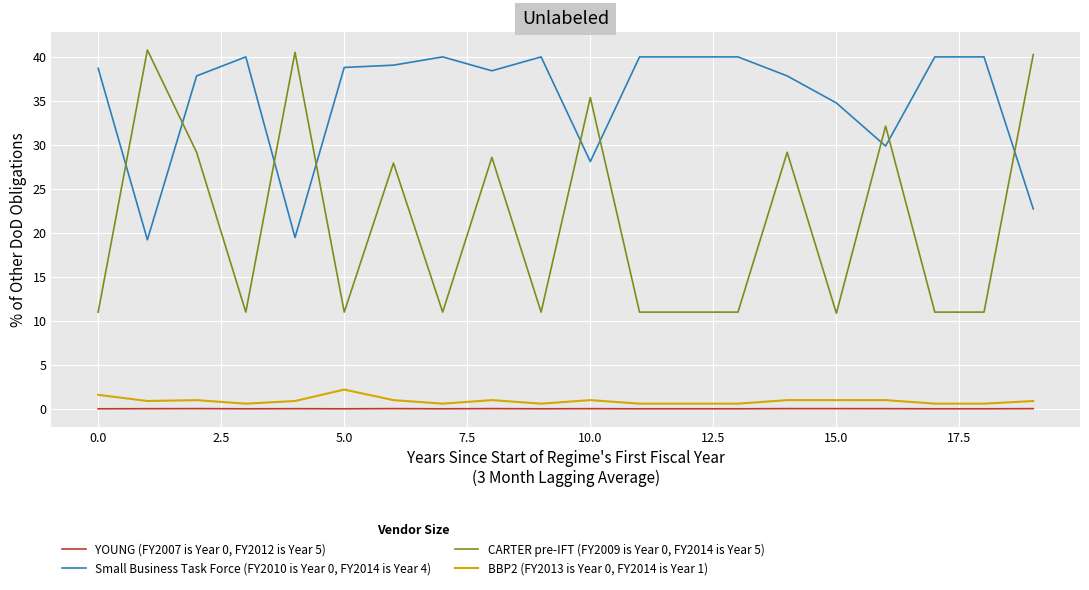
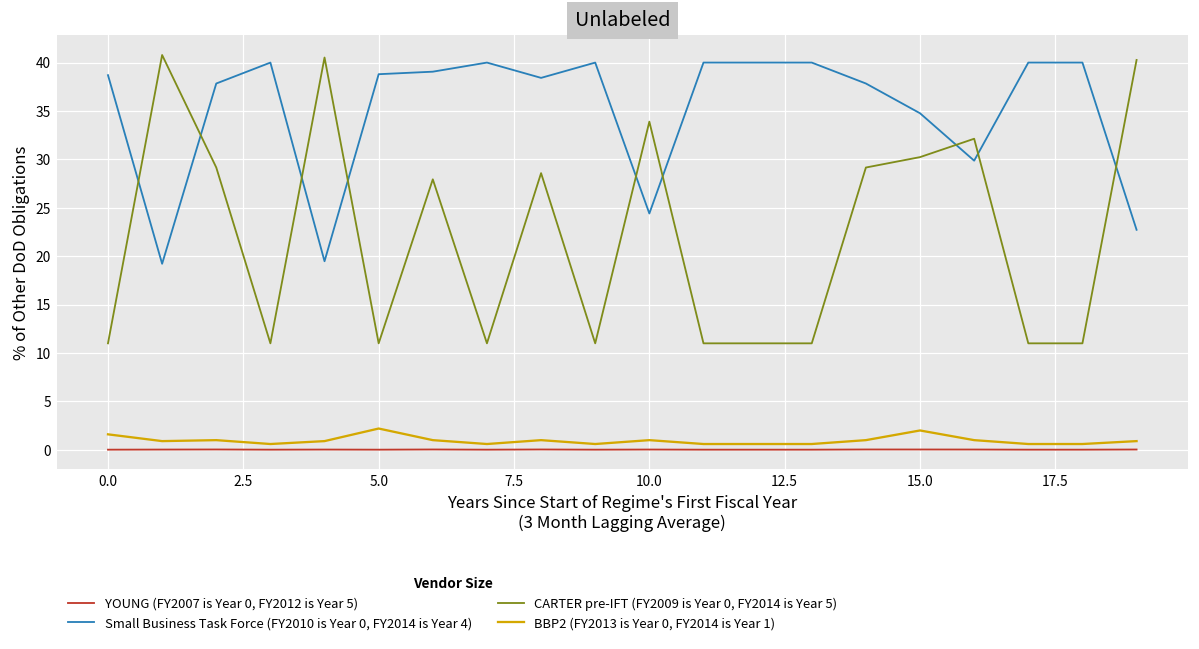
Small Business Task Force (FY2010 is Year 0, FY2014 is Year 4), 10.0: 28 -> 24
CARTER pre-IFT (FY2009 is Year 0, FY2014 is Year 5), 10.0: 35 -> 34
CARTER pre-IFT (FY2009 is Year 0, FY2014 is Year 5), 15.0: 11 -> 30
BBP2 (FY2013 is Year 0, FY2014 is Year 1), 15.0: 1 -> 2
